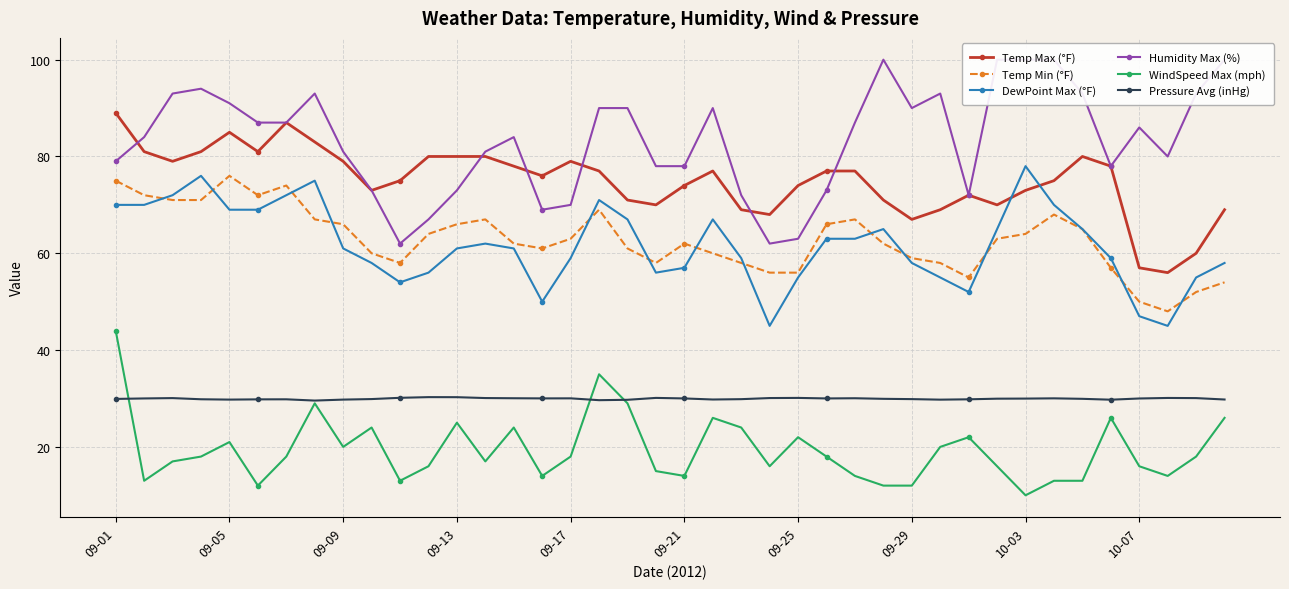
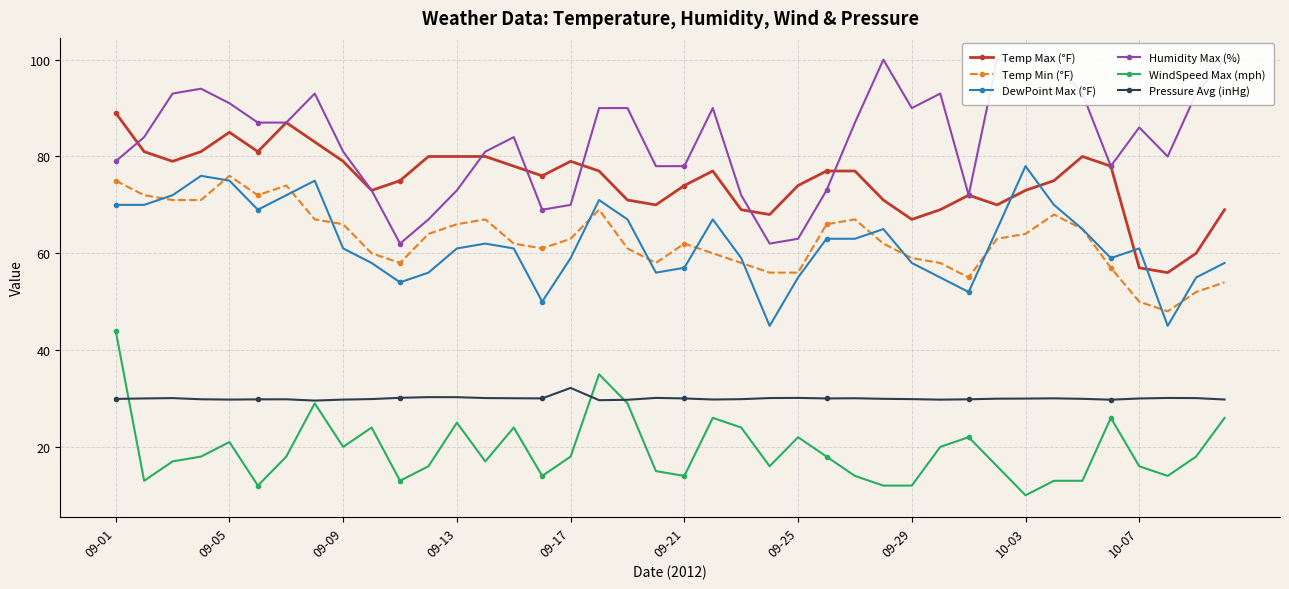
DewPoint Max (°F), 09-05: 69 -> 75
Pressure Avg (inHg), 09-17: 30 -> 32
DewPoint Max (°F), 10-07: 47 -> 61
